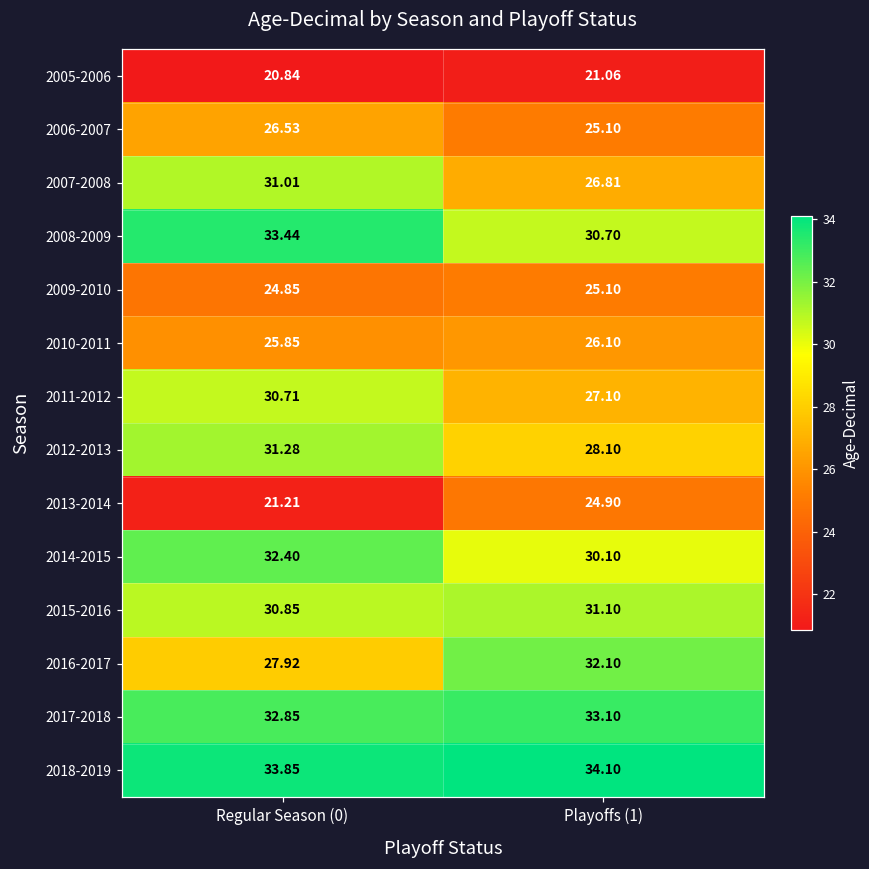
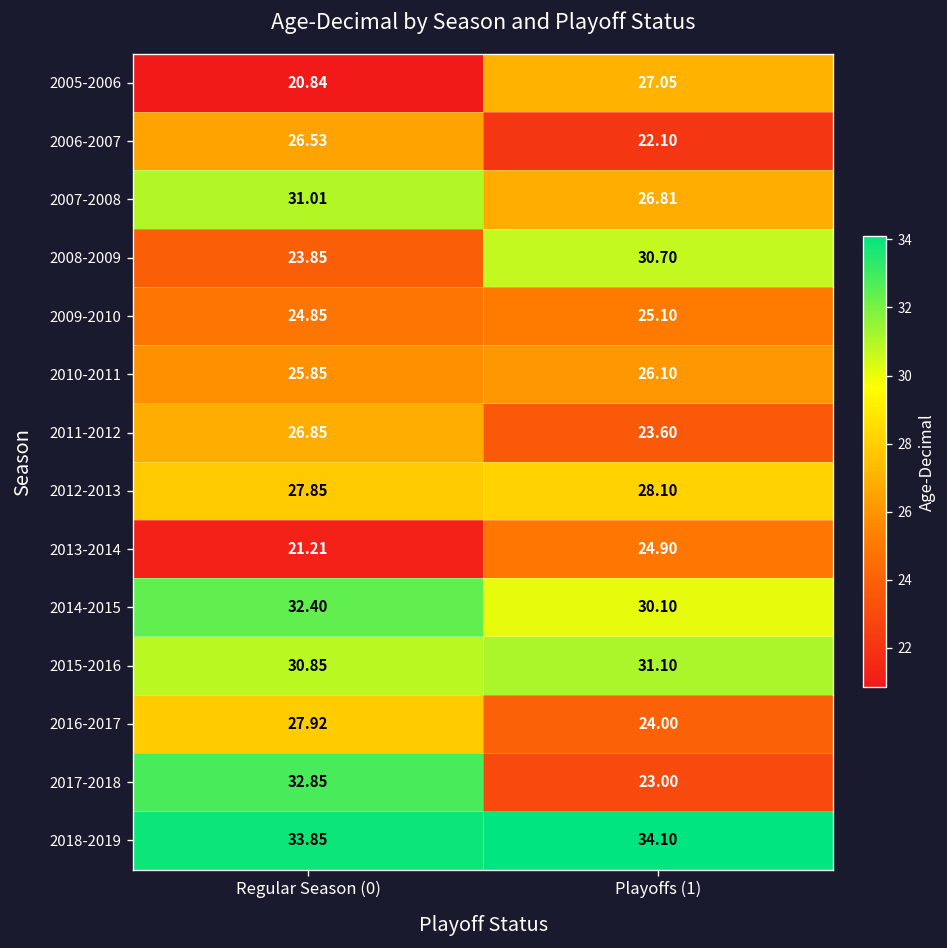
2005-2006, Playoffs (1): 21.06 -> 27.05
2006-2007, Playoffs (1): 25.10 -> 22.10
2008-2009, Regular Season (0): 33.44 -> 23.85
2011-2012, Regular Season (0): 30.71 -> 26.85
2011-2012, Playoffs (1): 27.10 -> 23.60
2012-2013, Regular Season (0): 31.28 -> 27.85
2016-2017, Playoffs (1): 32.10 -> 24.00
2017-2018, Playoffs (1): 33.10 -> 23.00
